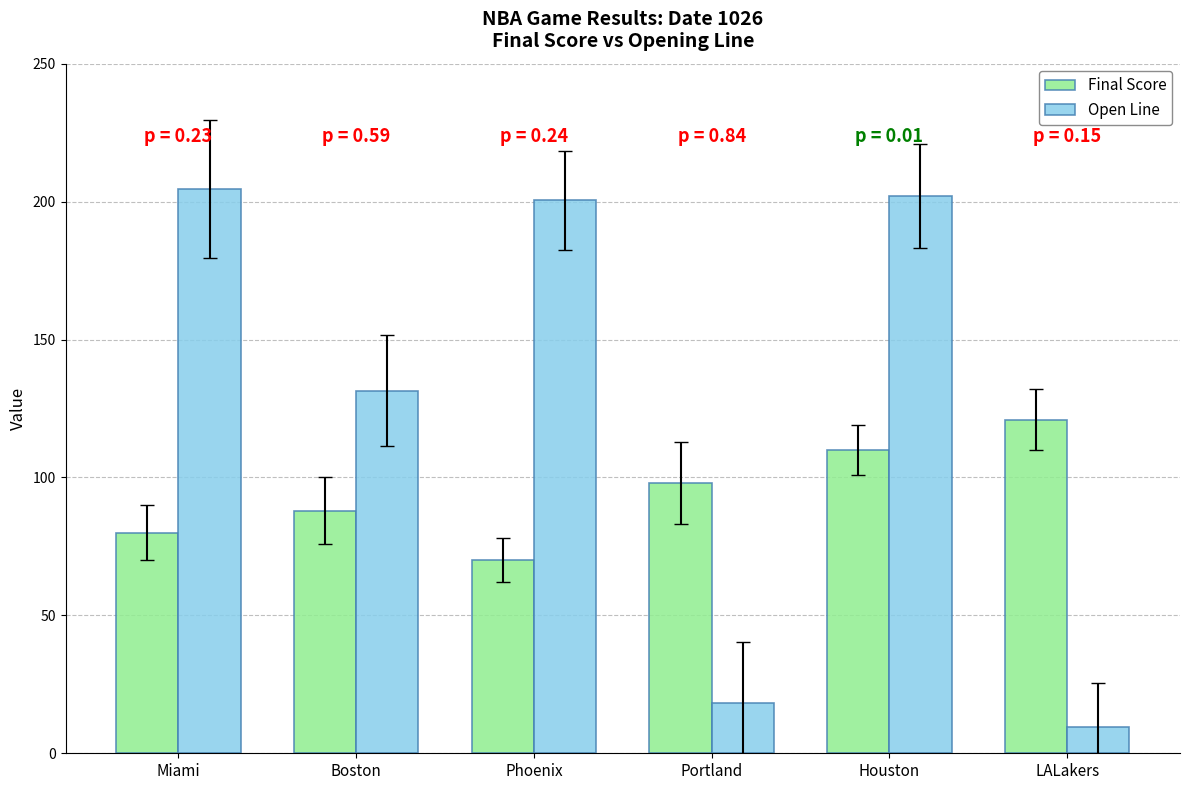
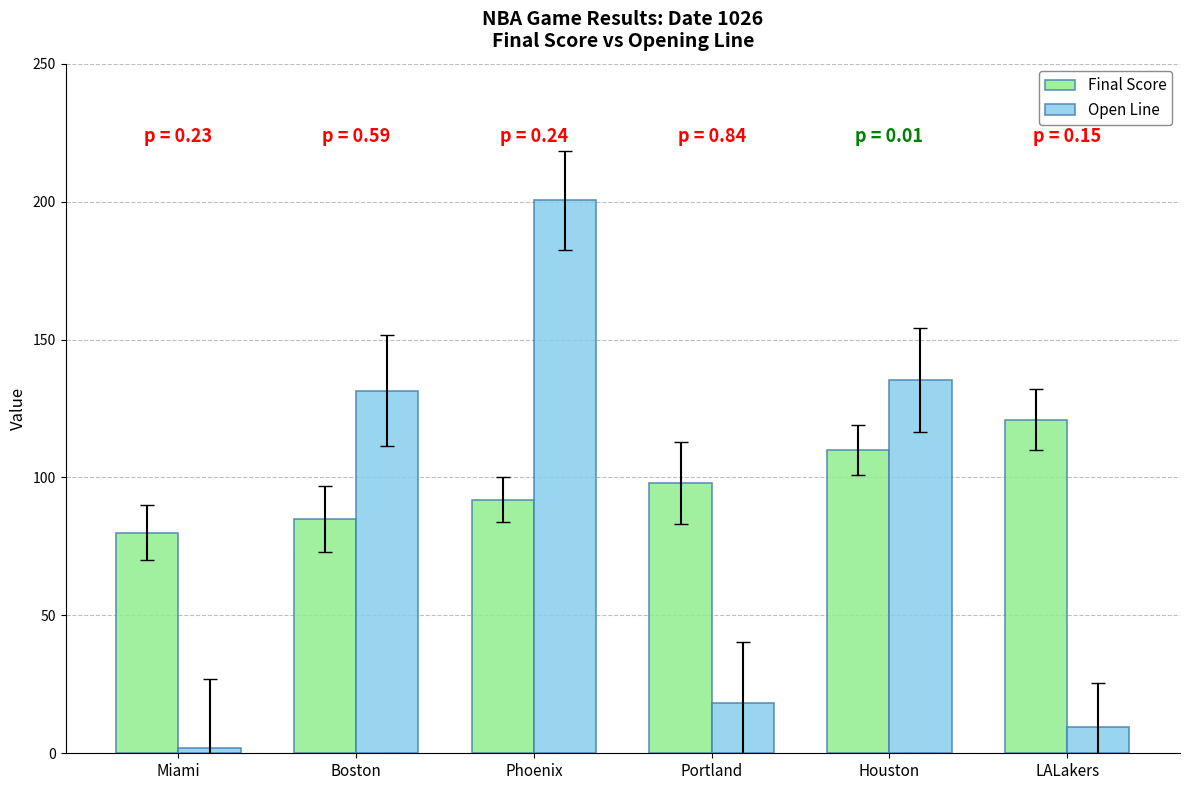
Open Line, Miami: 205 -> 2
Final Score, Boston: 88 -> 85
Final Score, Phoenix: 70 -> 92
Open Line, Houston: 202 -> 135
